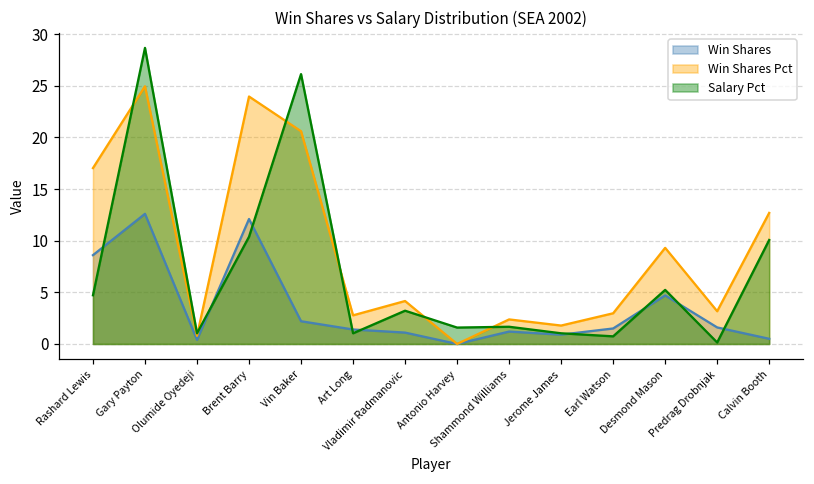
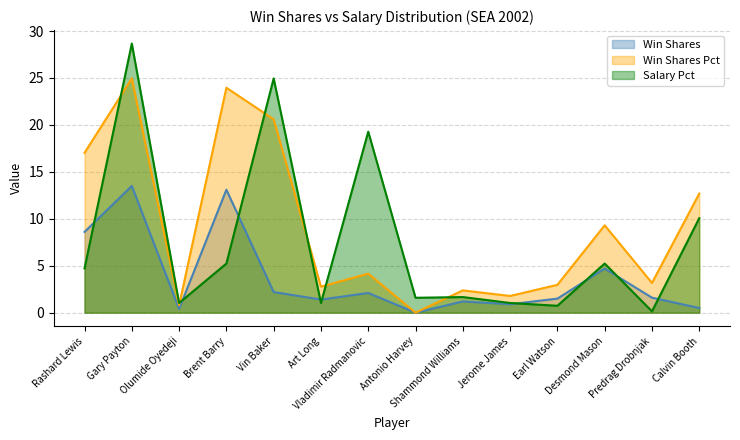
Win Shares, Gary Payton: 13 -> 14
Win Shares, Brent Barry: 12 -> 13
Salary Pct, Brent Barry: 10 -> 5
Salary Pct, Vin Baker: 26 -> 25
Win Shares, Vladimir Radmanovic: 1 -> 2
Salary Pct, Vladimir Radmanovic: 3 -> 19
